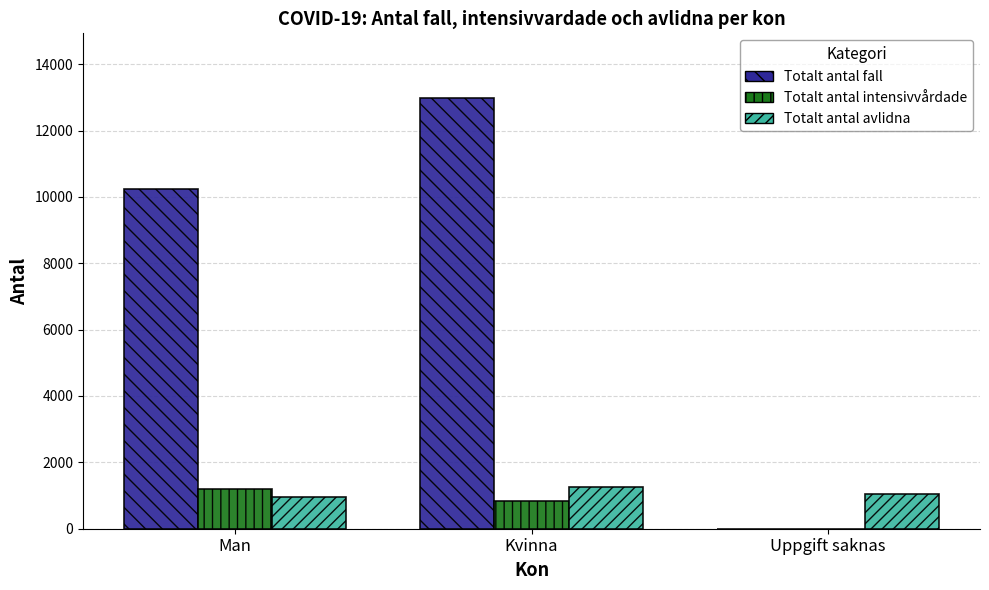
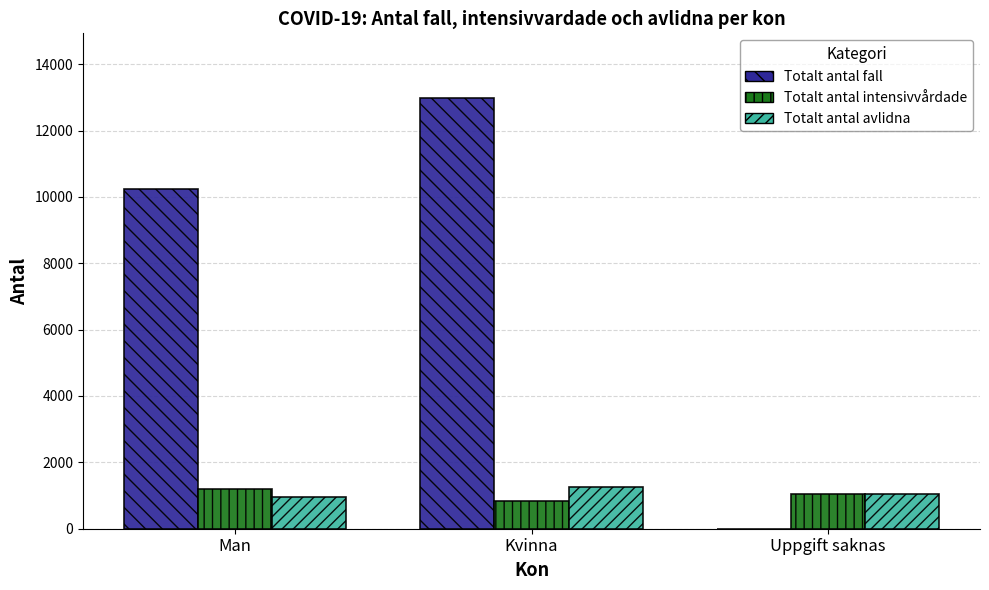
Totalt antal intensivvårdade, Uppgift saknas: 0 -> 1100
